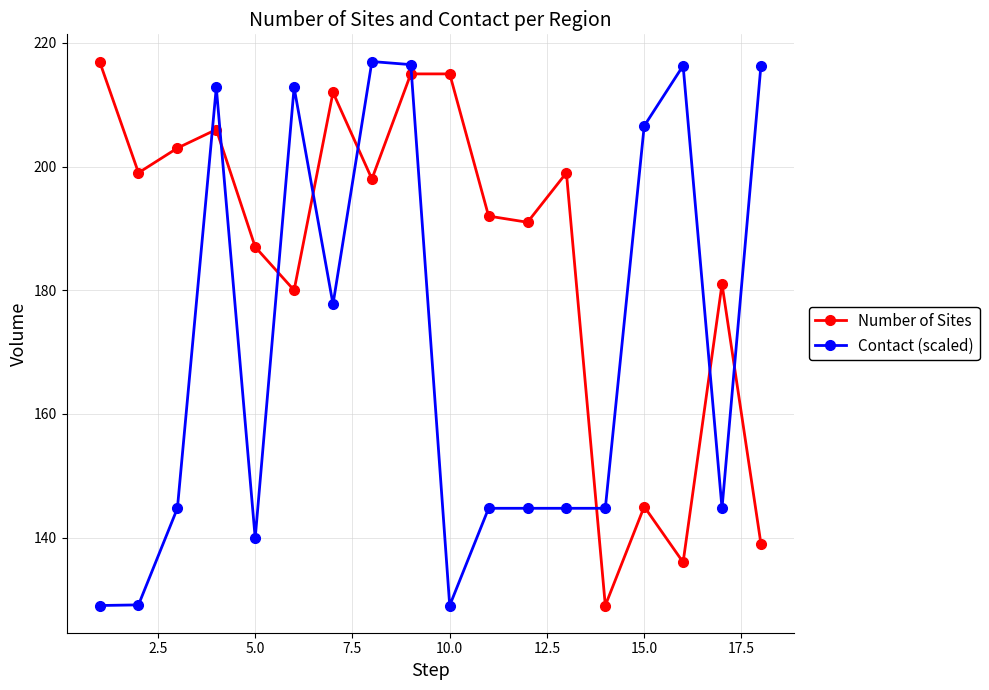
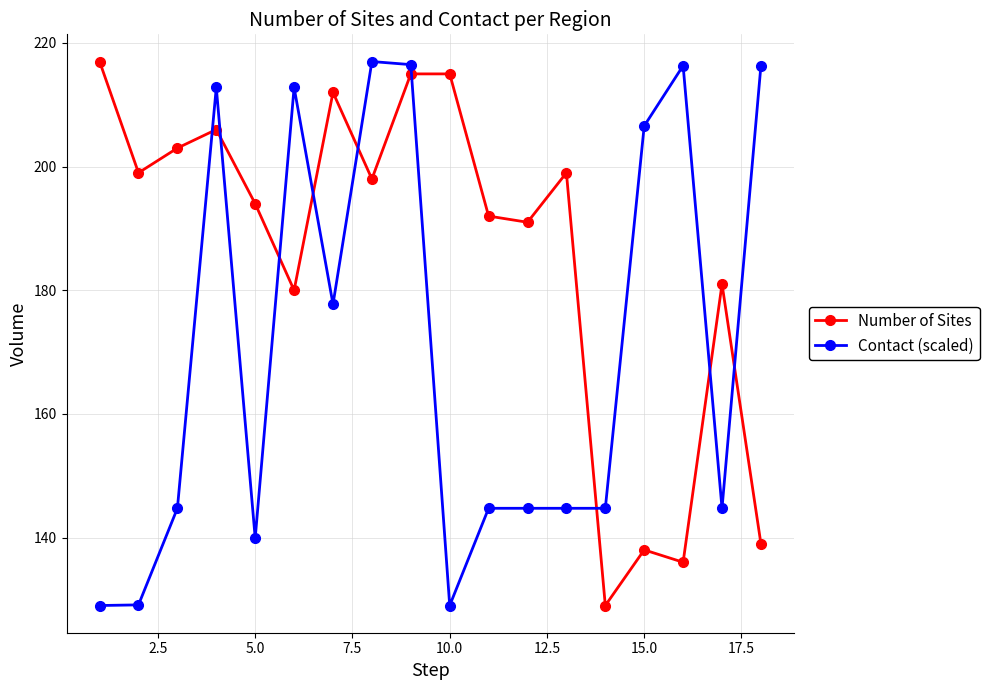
Number of Sites, 5.0: 187 -> 194
Number of Sites, 15.0: 145 -> 138
